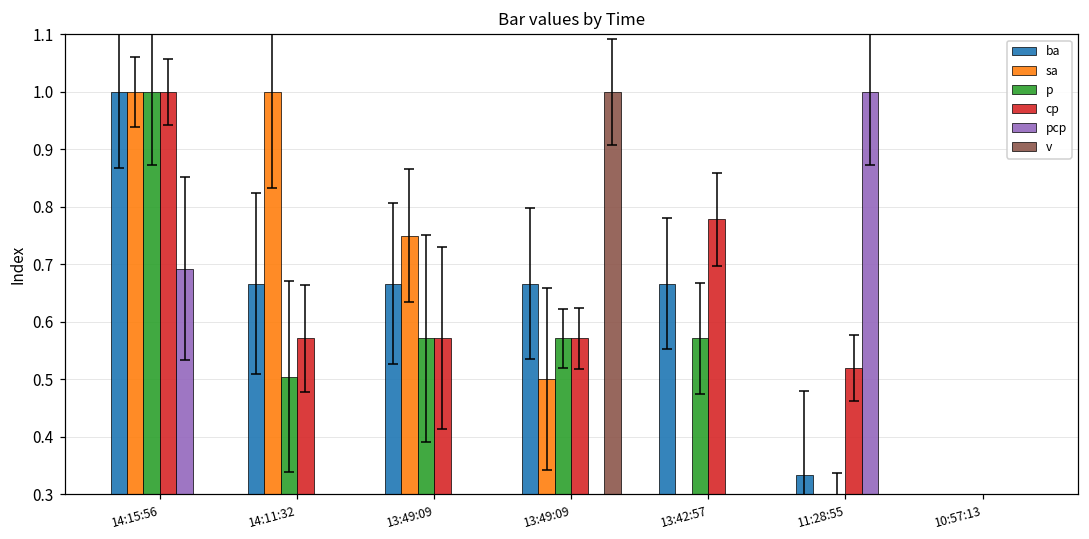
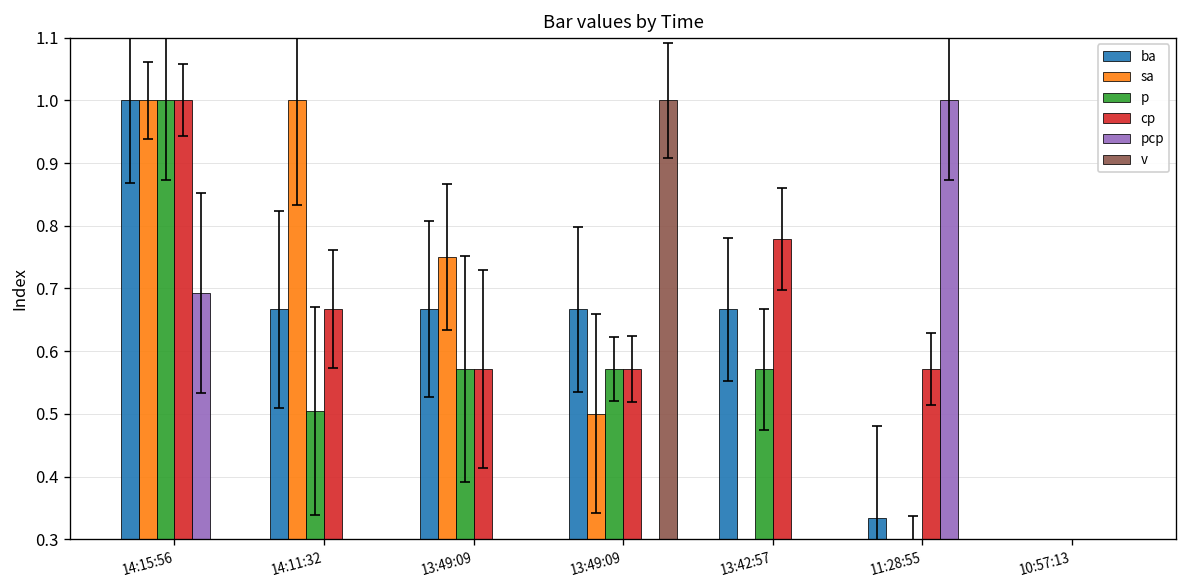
cp, 14:11:32: 0.57 -> 0.67
cp, 11:28:55: 0.52 -> 0.57
